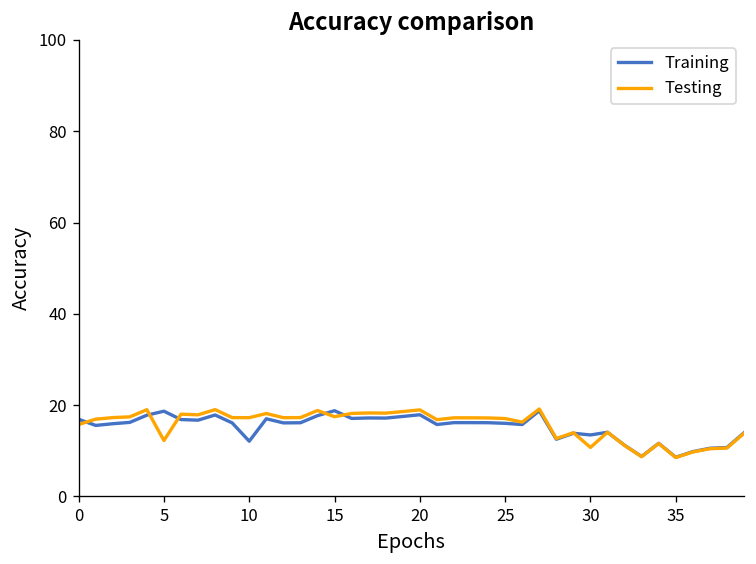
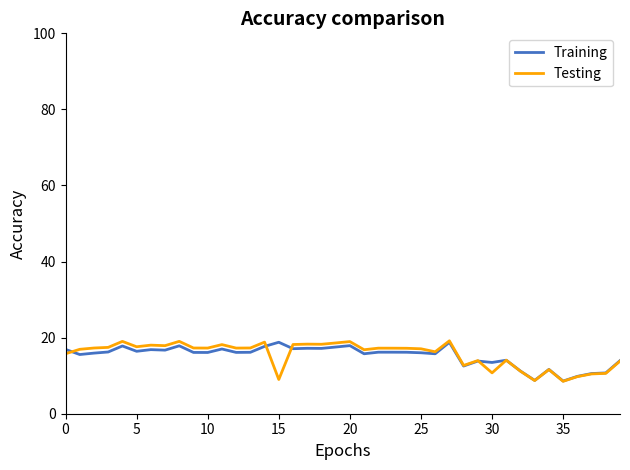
Training, 5: 19 -> 16
Testing, 5: 12 -> 18
Training, 10: 12 -> 16
Testing, 15: 17 -> 9
